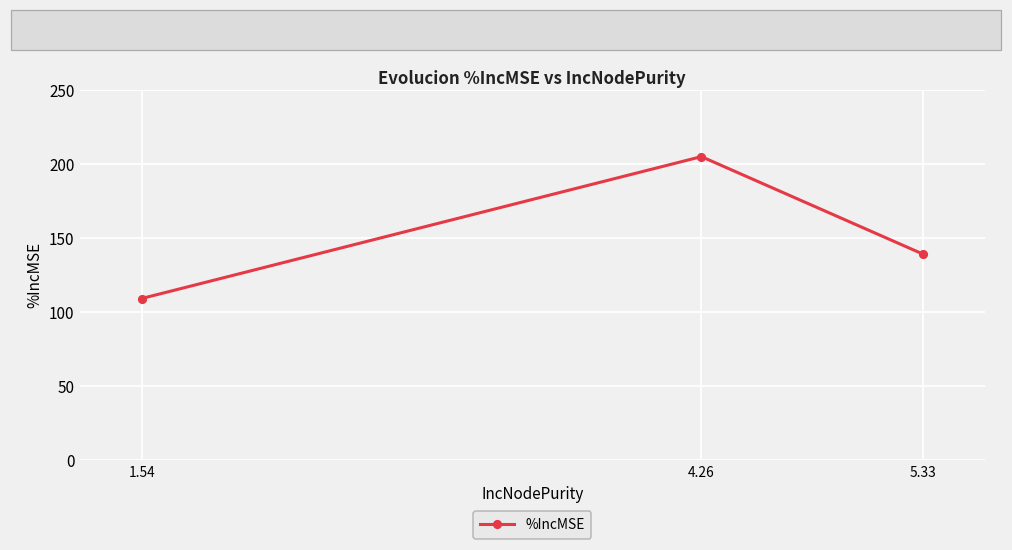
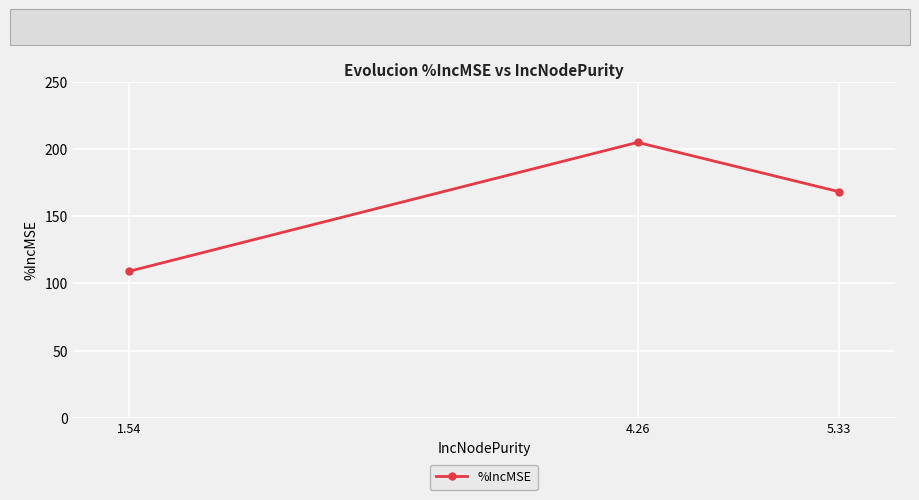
5.33: 139 -> 168
